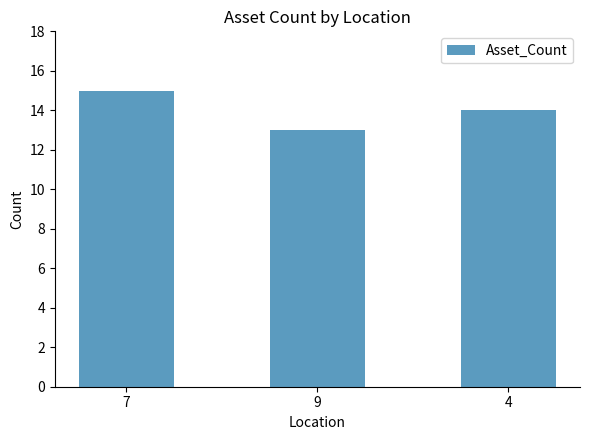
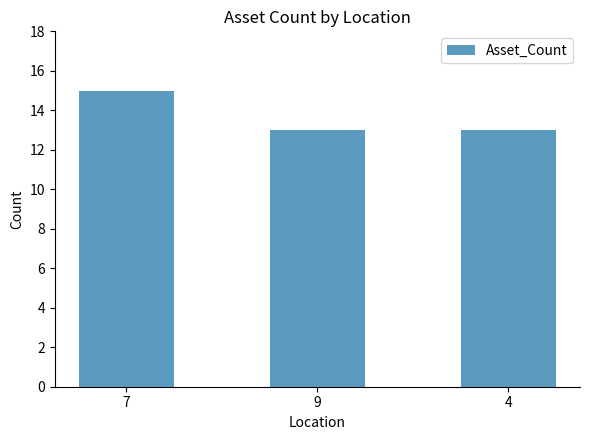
4: 14 -> 13
